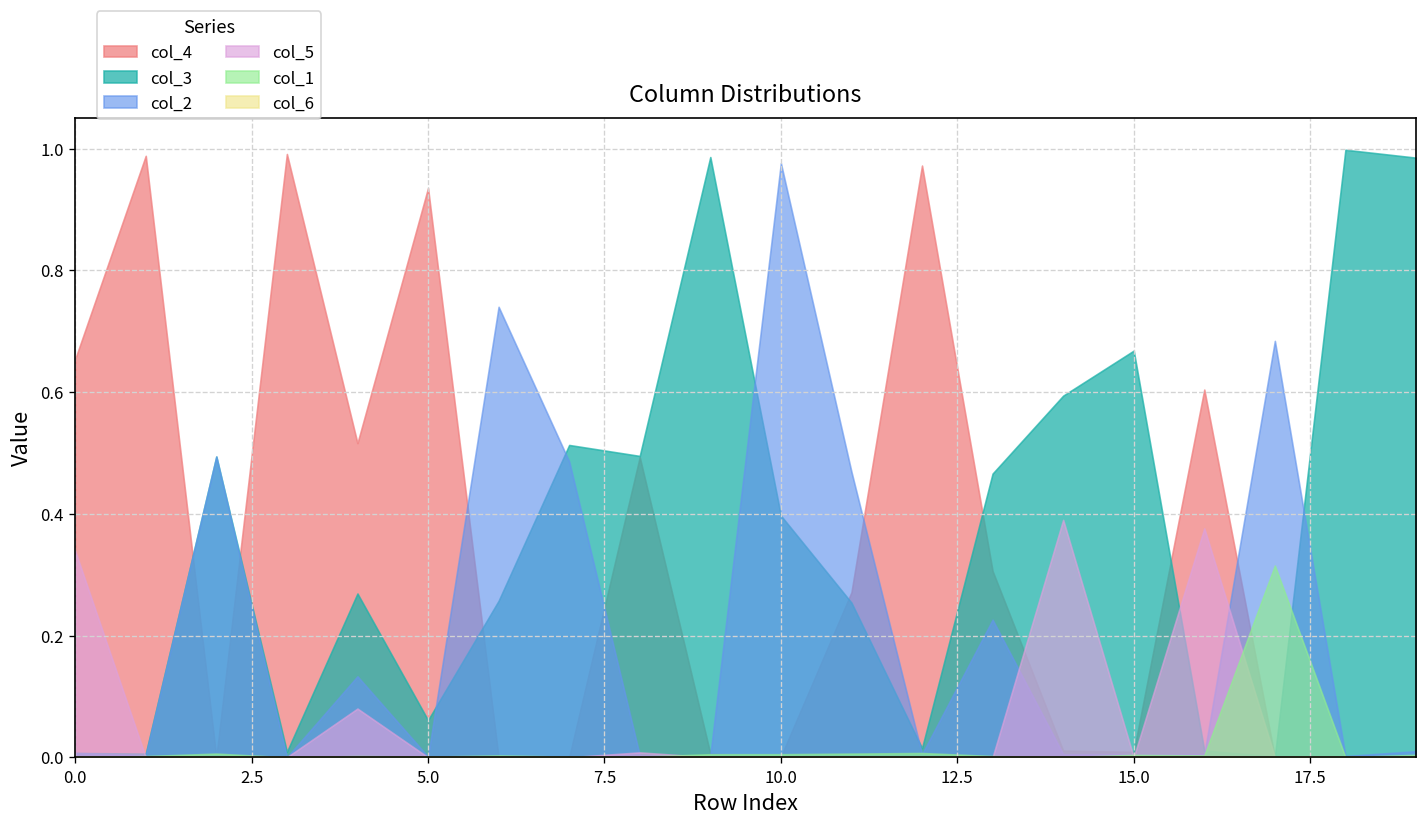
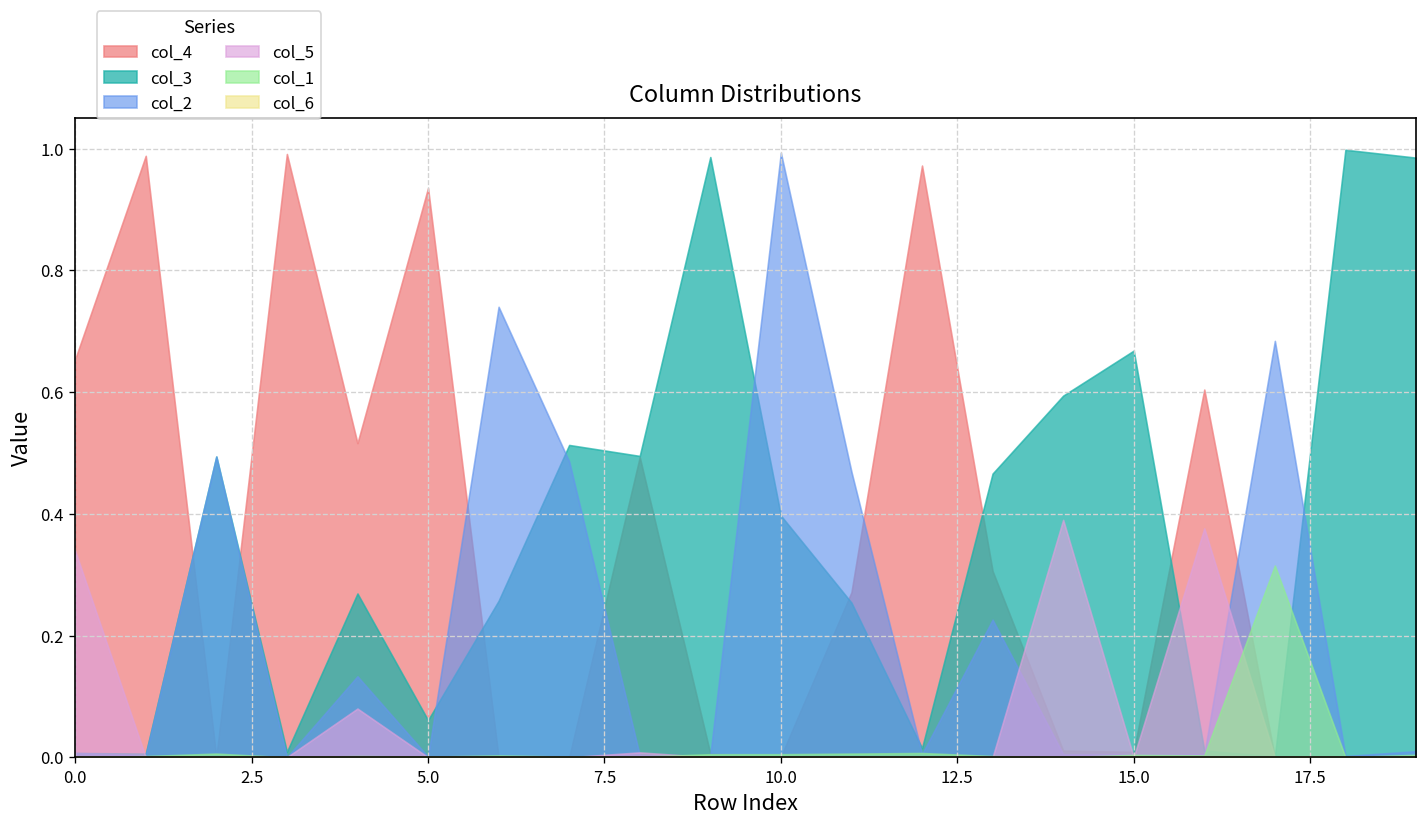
col_2, 10.0: 0.98 -> 0.99
